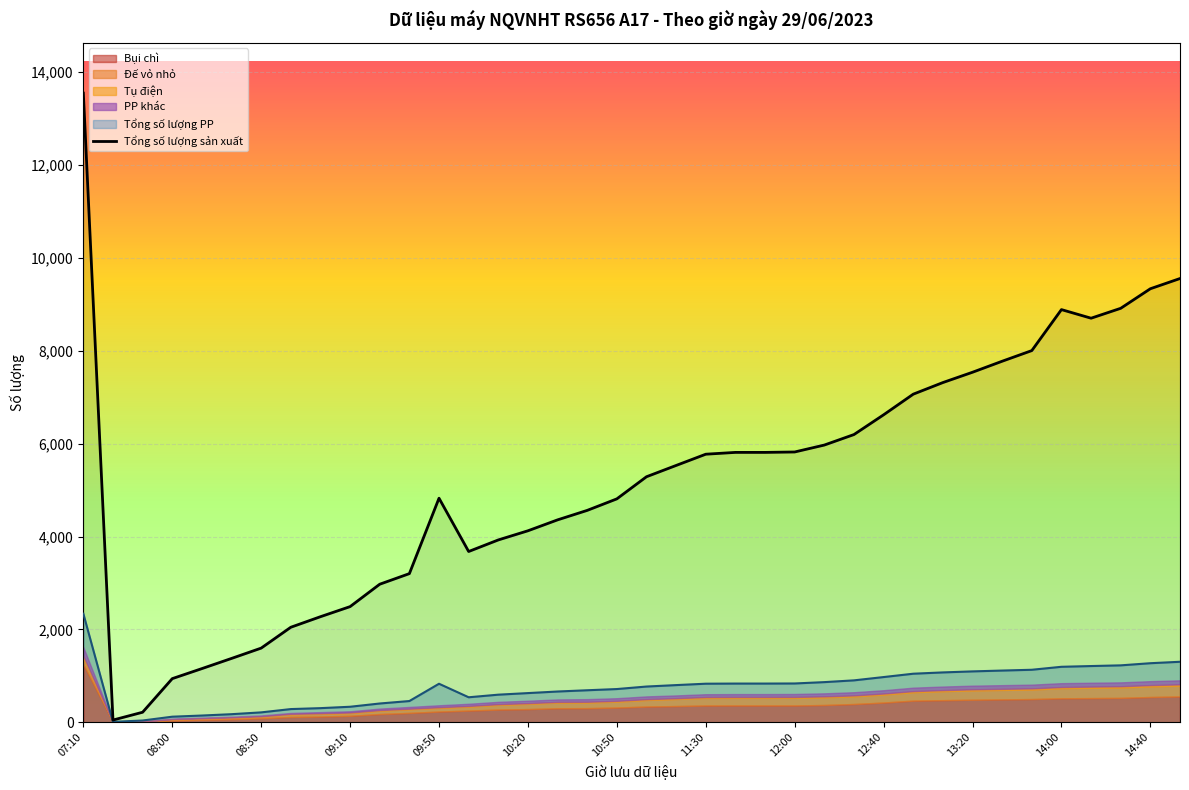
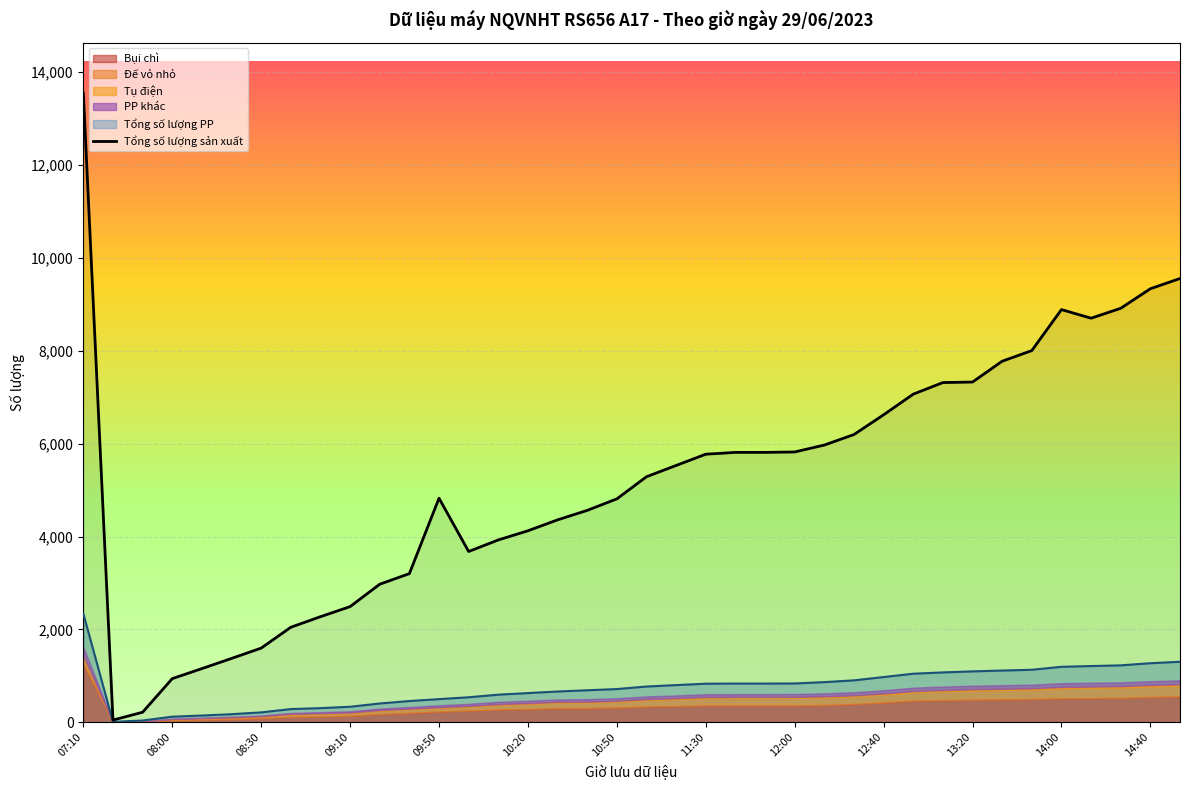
Tổng số lượng PP, 09:50: 800 -> 500
Tổng số lượng sản xuất, 13:20: 7,500 -> 7,300
